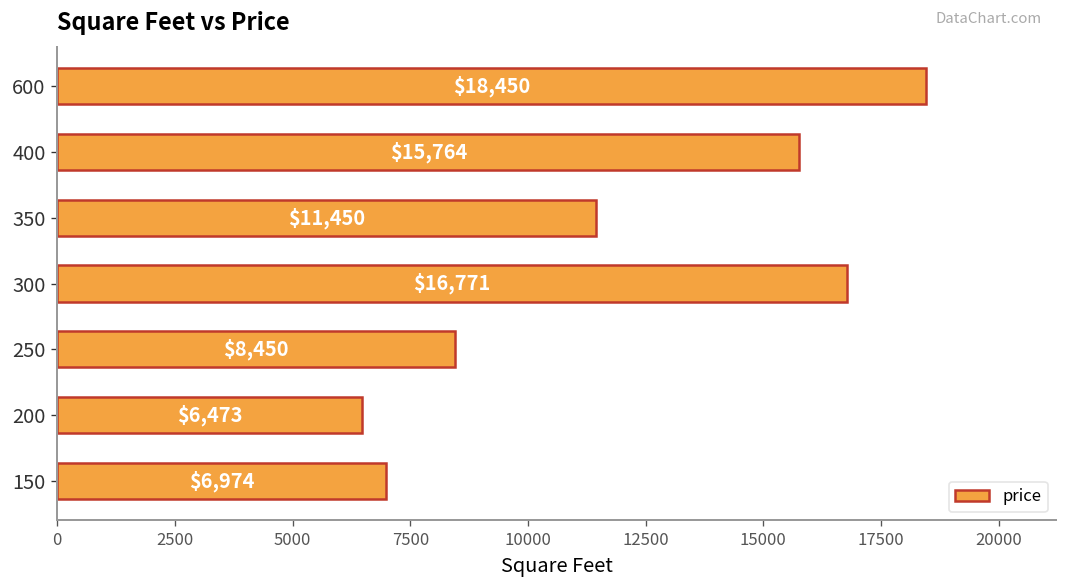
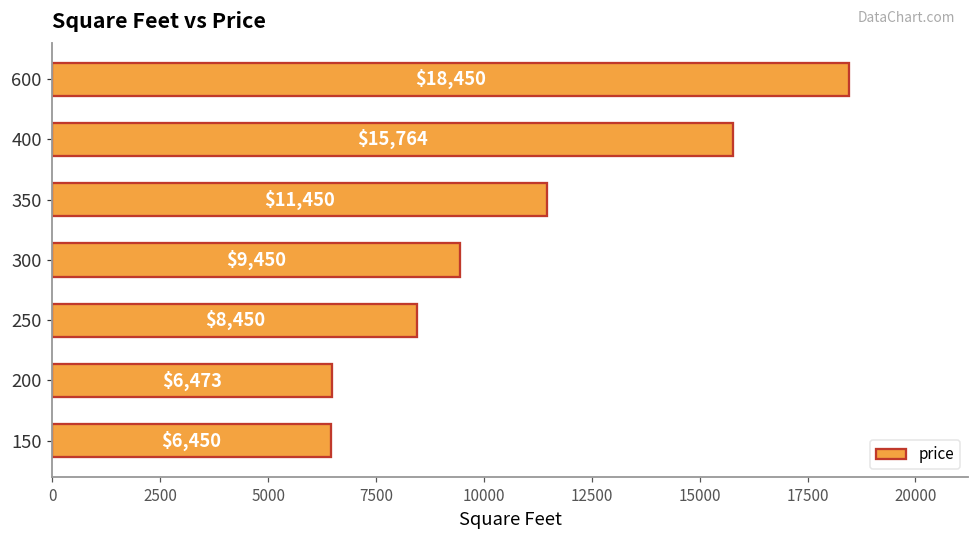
300: $16,771 -> $9,450
150: $6,974 -> $6,450
